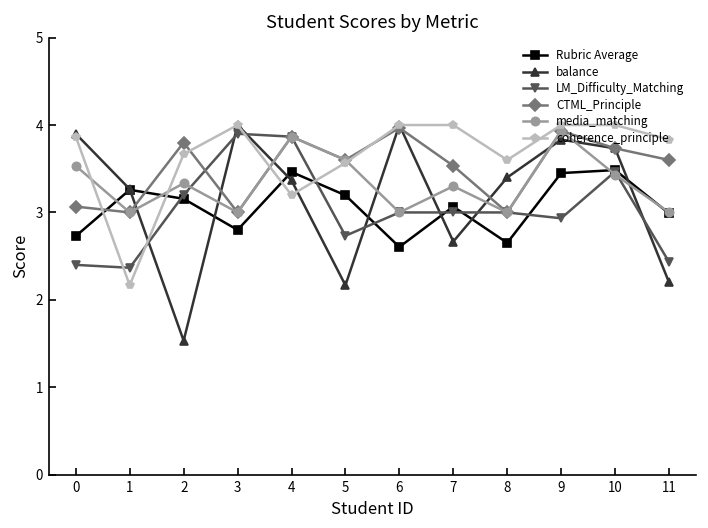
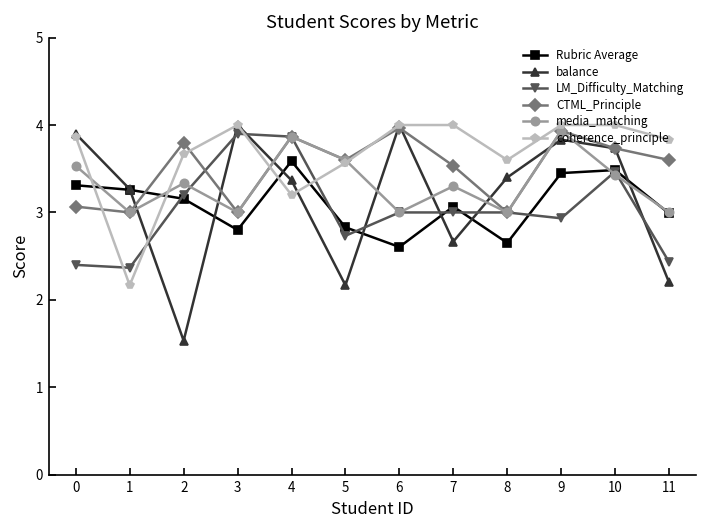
Rubric Average, 0: 2.7 -> 3.3
Rubric Average, 4: 3.5 -> 3.6
Rubric Average, 5: 3.2 -> 2.8
